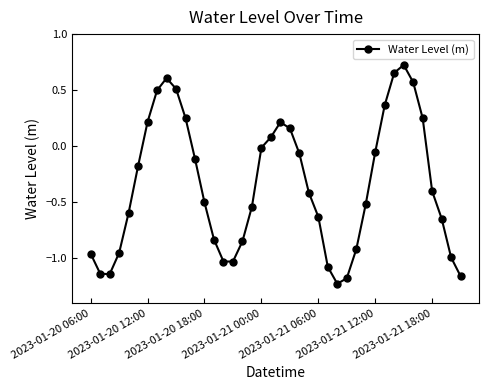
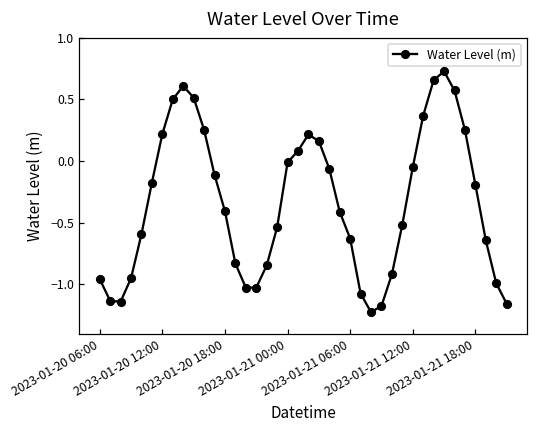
2023-01-20 18:00: -0.50 -> -0.41
2023-01-21 18:00: -0.40 -> -0.19
